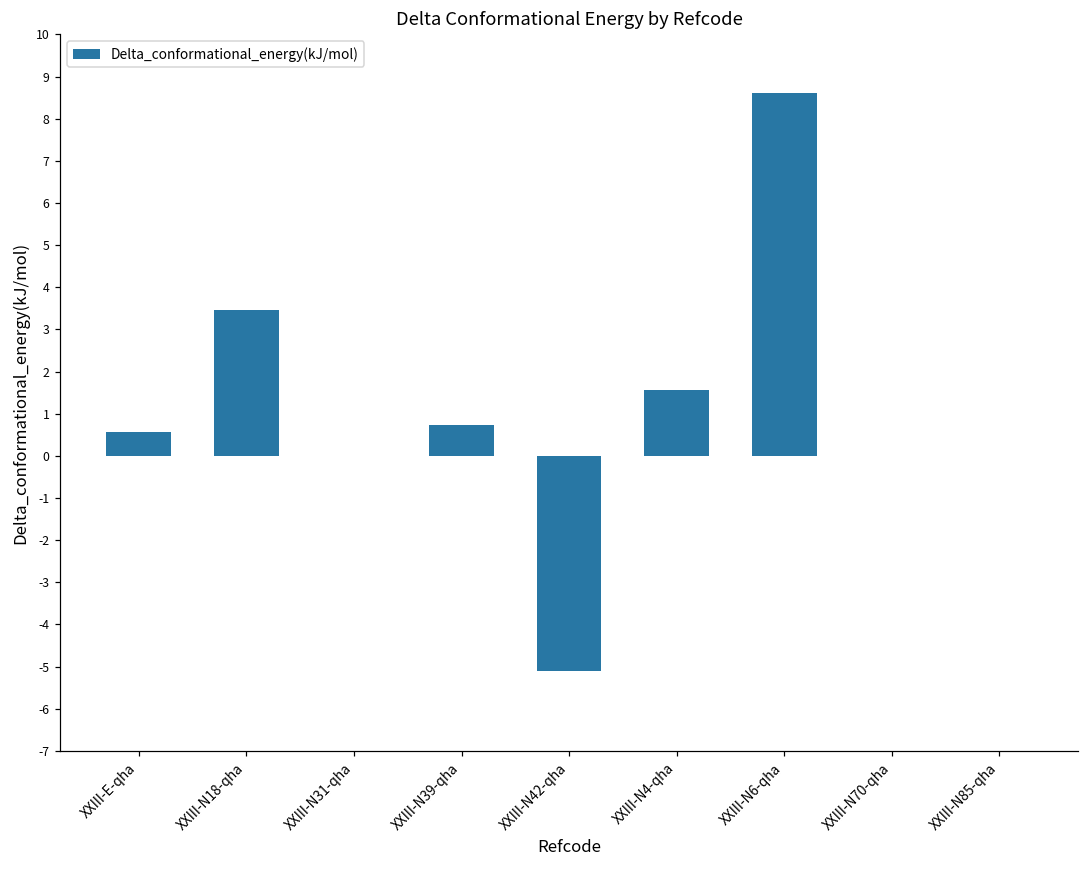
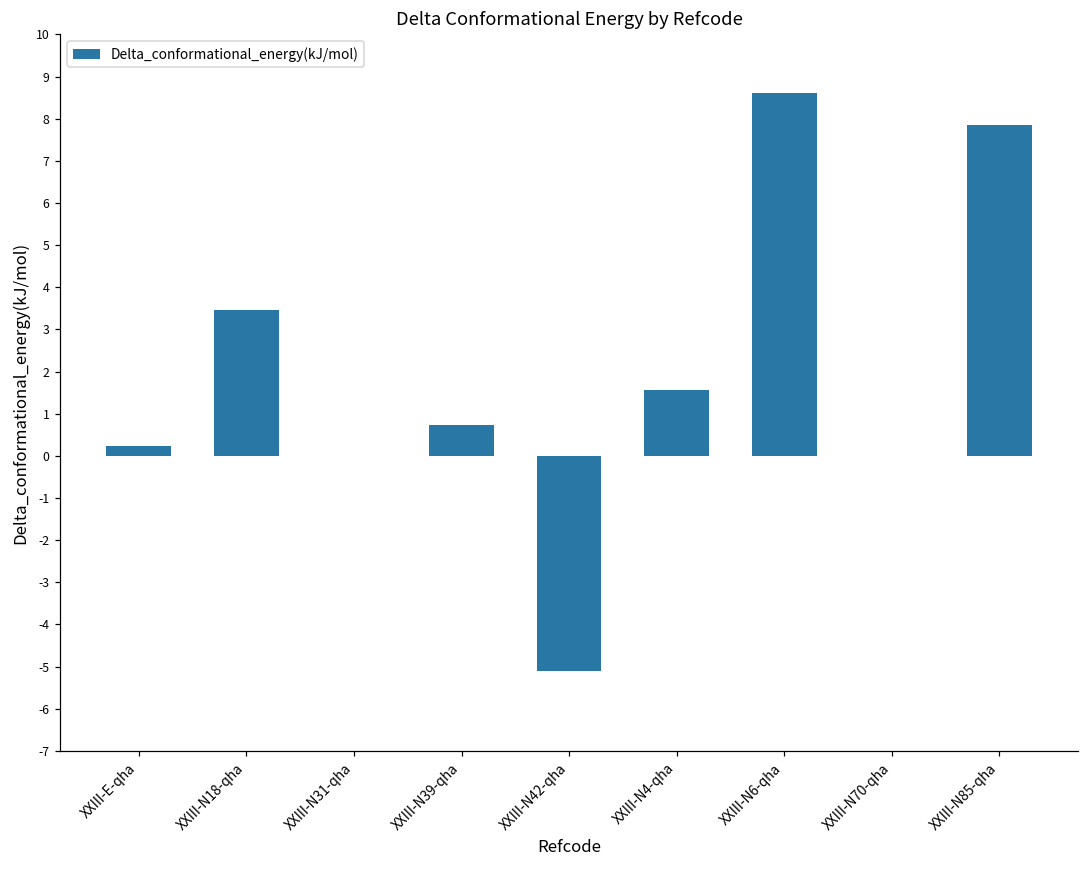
XXIII-E-qha: 0.6 -> 0.2
XXIII-N85-qha: 0.0 -> 7.9
